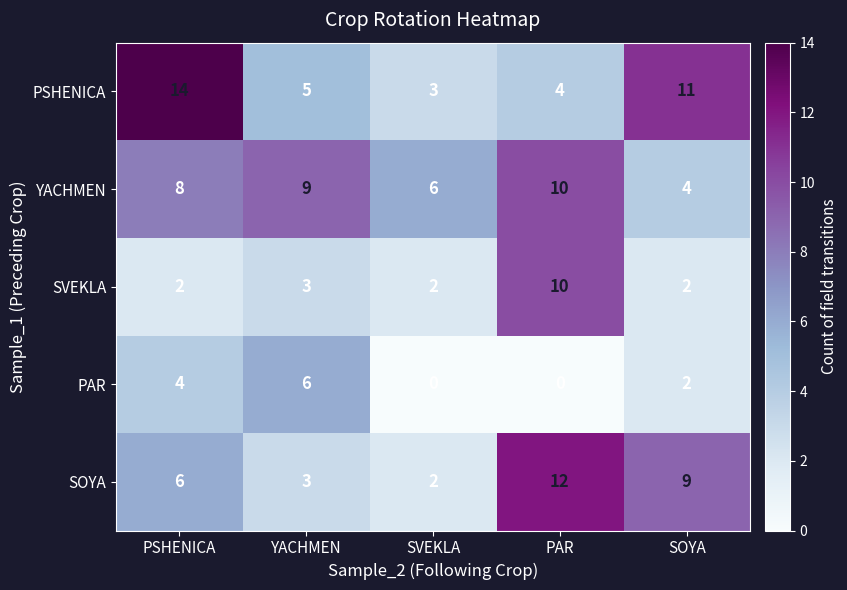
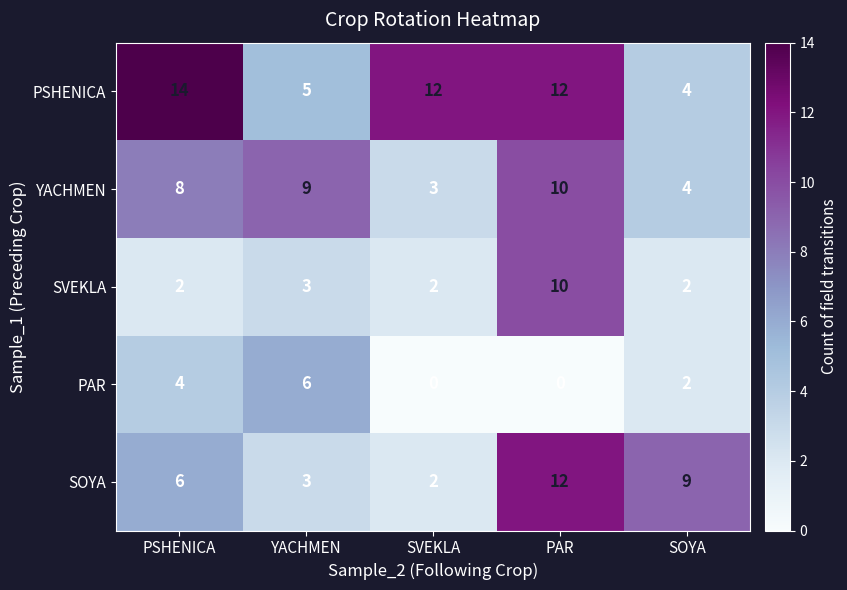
PSHENICA, SVEKLA: 3 -> 12
PSHENICA, PAR: 4 -> 12
PSHENICA, SOYA: 11 -> 4
YACHMEN, SVEKLA: 6 -> 3
